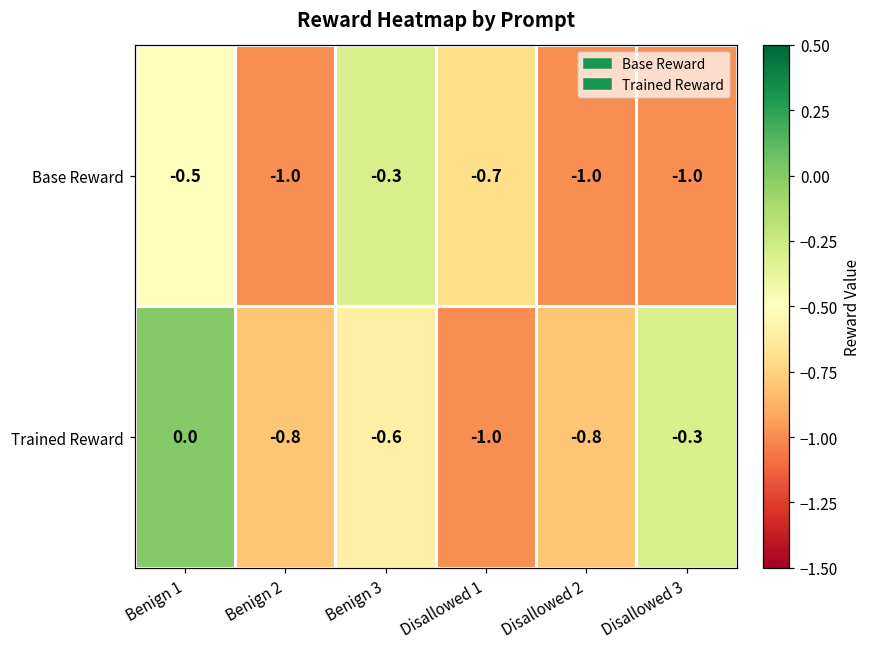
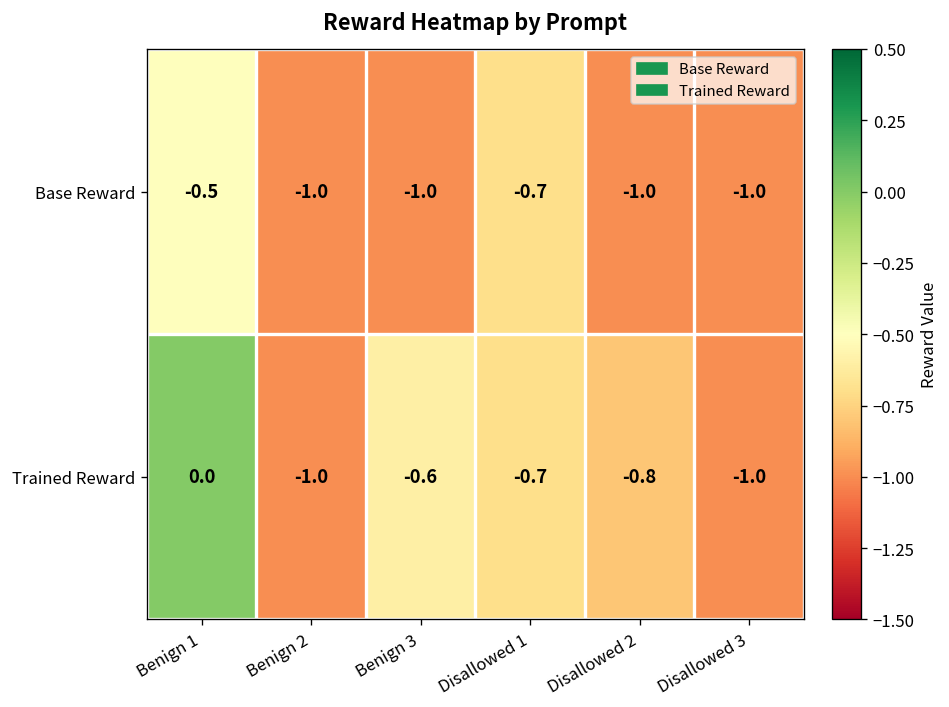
Base Reward, Benign 3: -0.3 -> -1.0
Trained Reward, Benign 2: -0.8 -> -1.0
Trained Reward, Disallowed 1: -1.0 -> -0.7
Trained Reward, Disallowed 3: -0.3 -> -1.0
